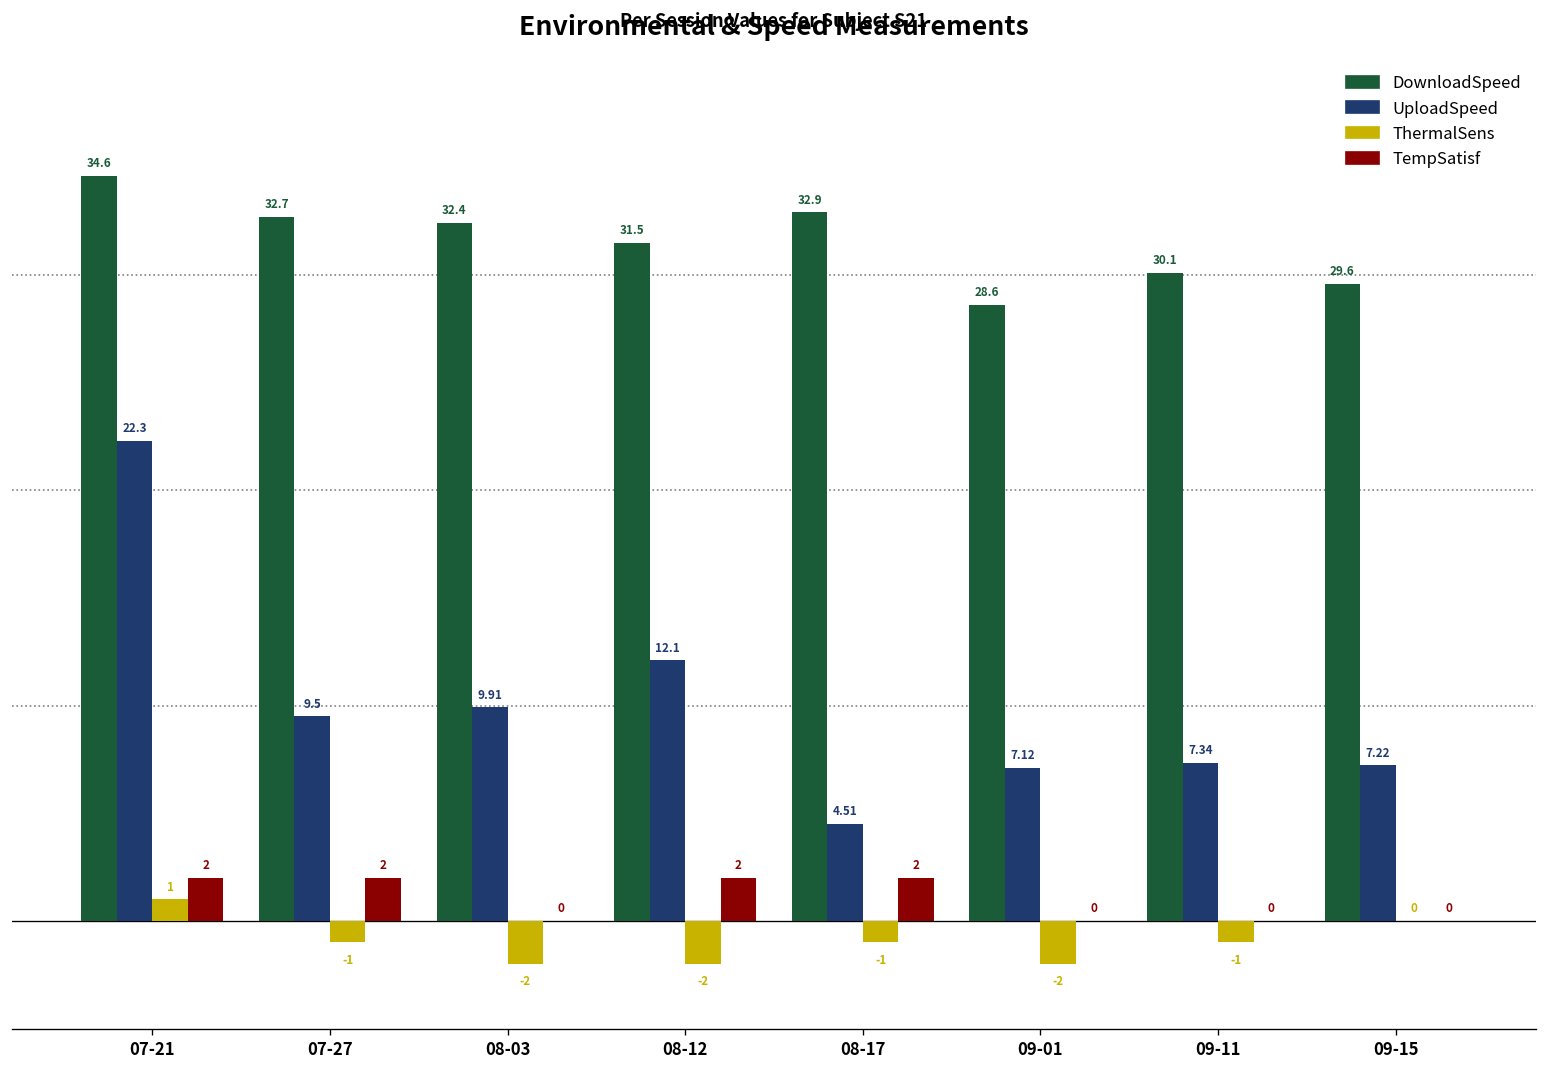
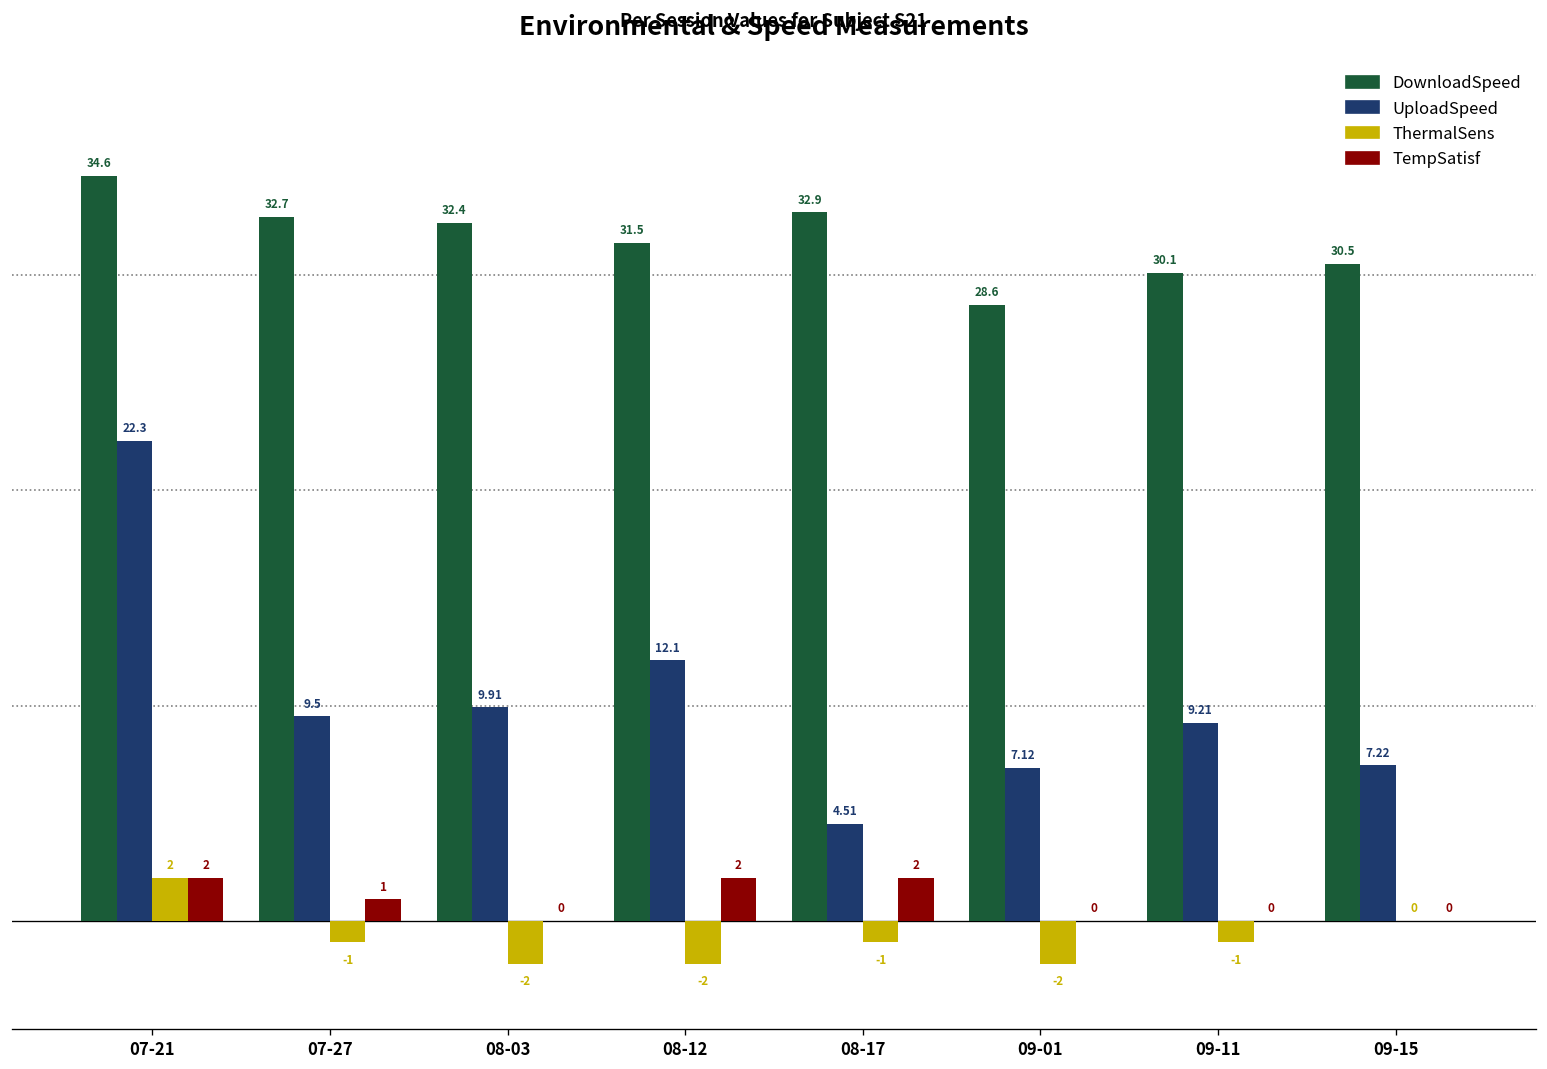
ThermalSens, 07-21: 1 -> 2
TempSatisf, 07-27: 2 -> 1
UploadSpeed, 09-11: 7.34 -> 9.21
DownloadSpeed, 09-15: 29.6 -> 30.5
